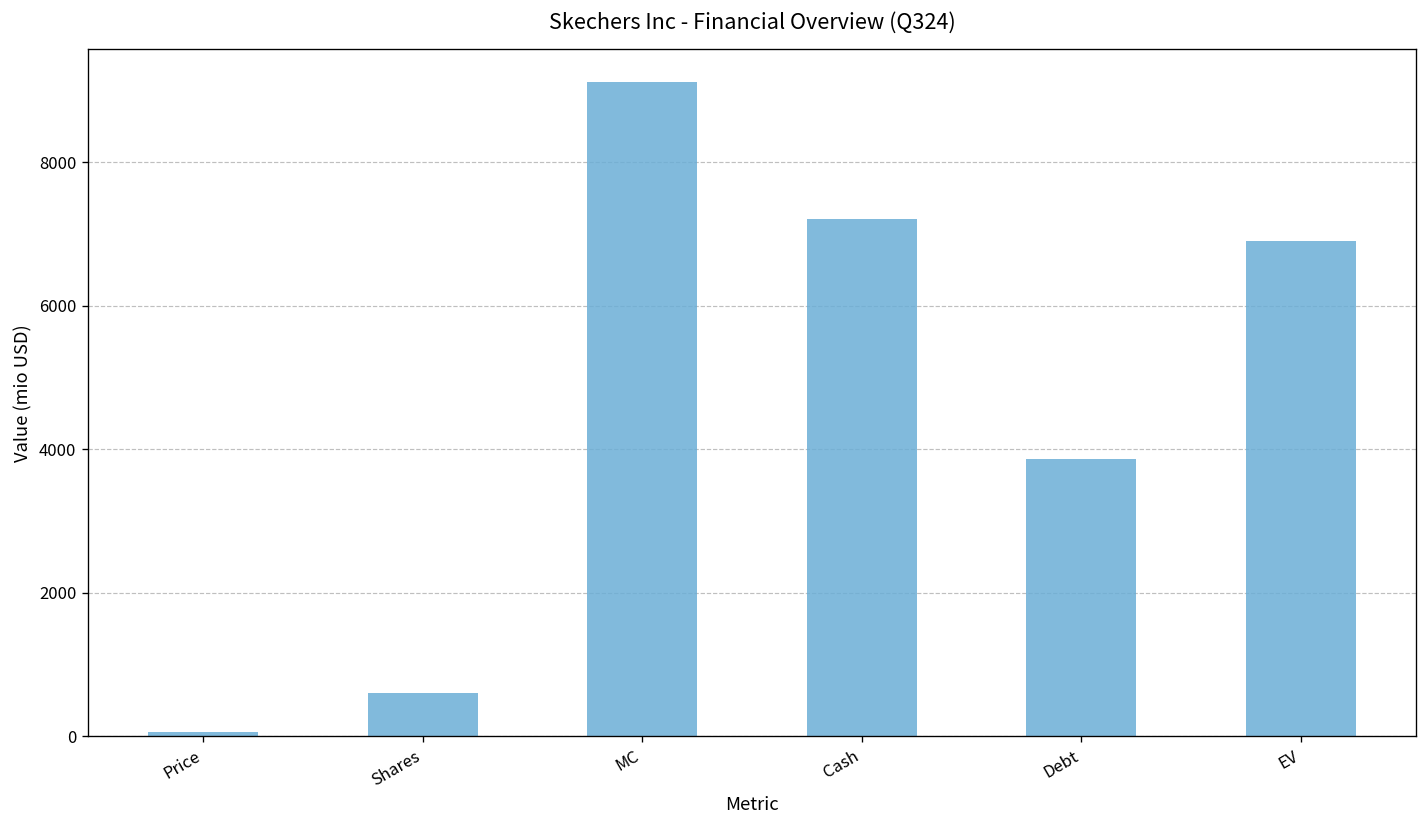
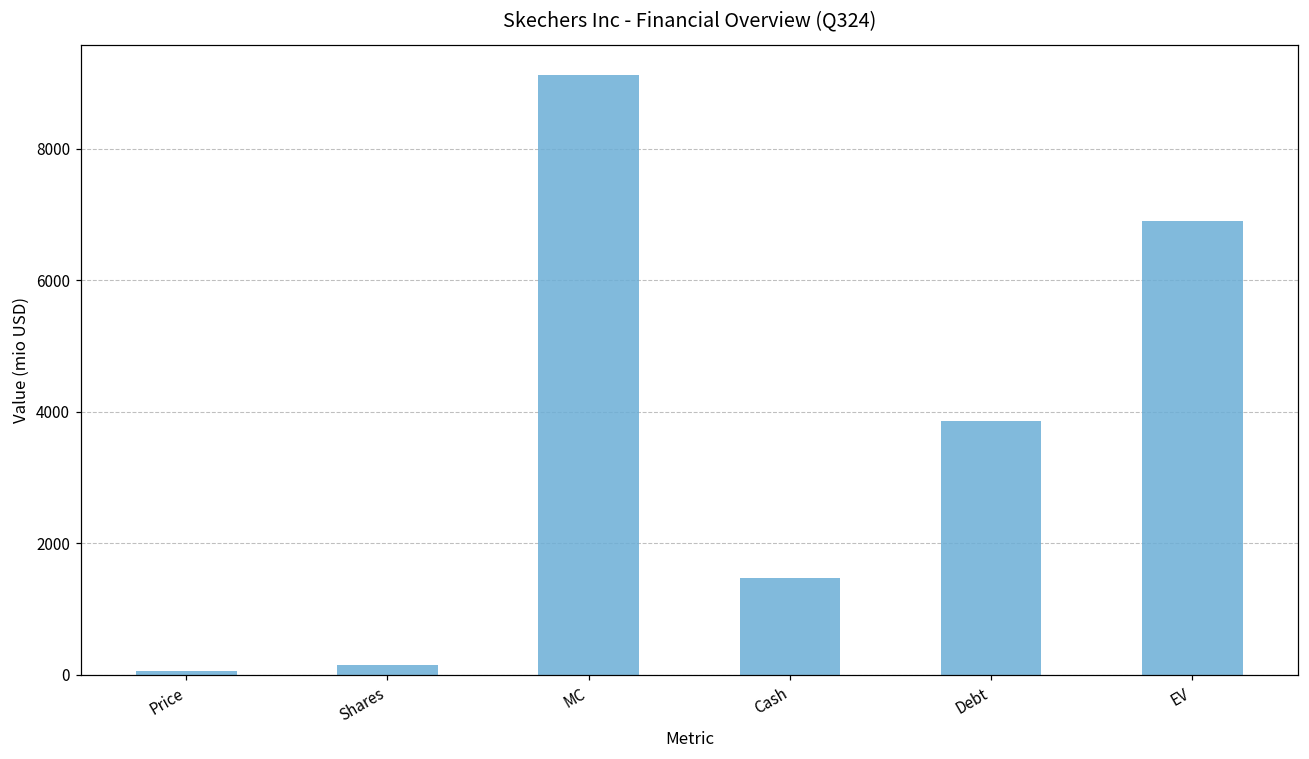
Shares: 600 -> 200
Cash: 7200 -> 1500
